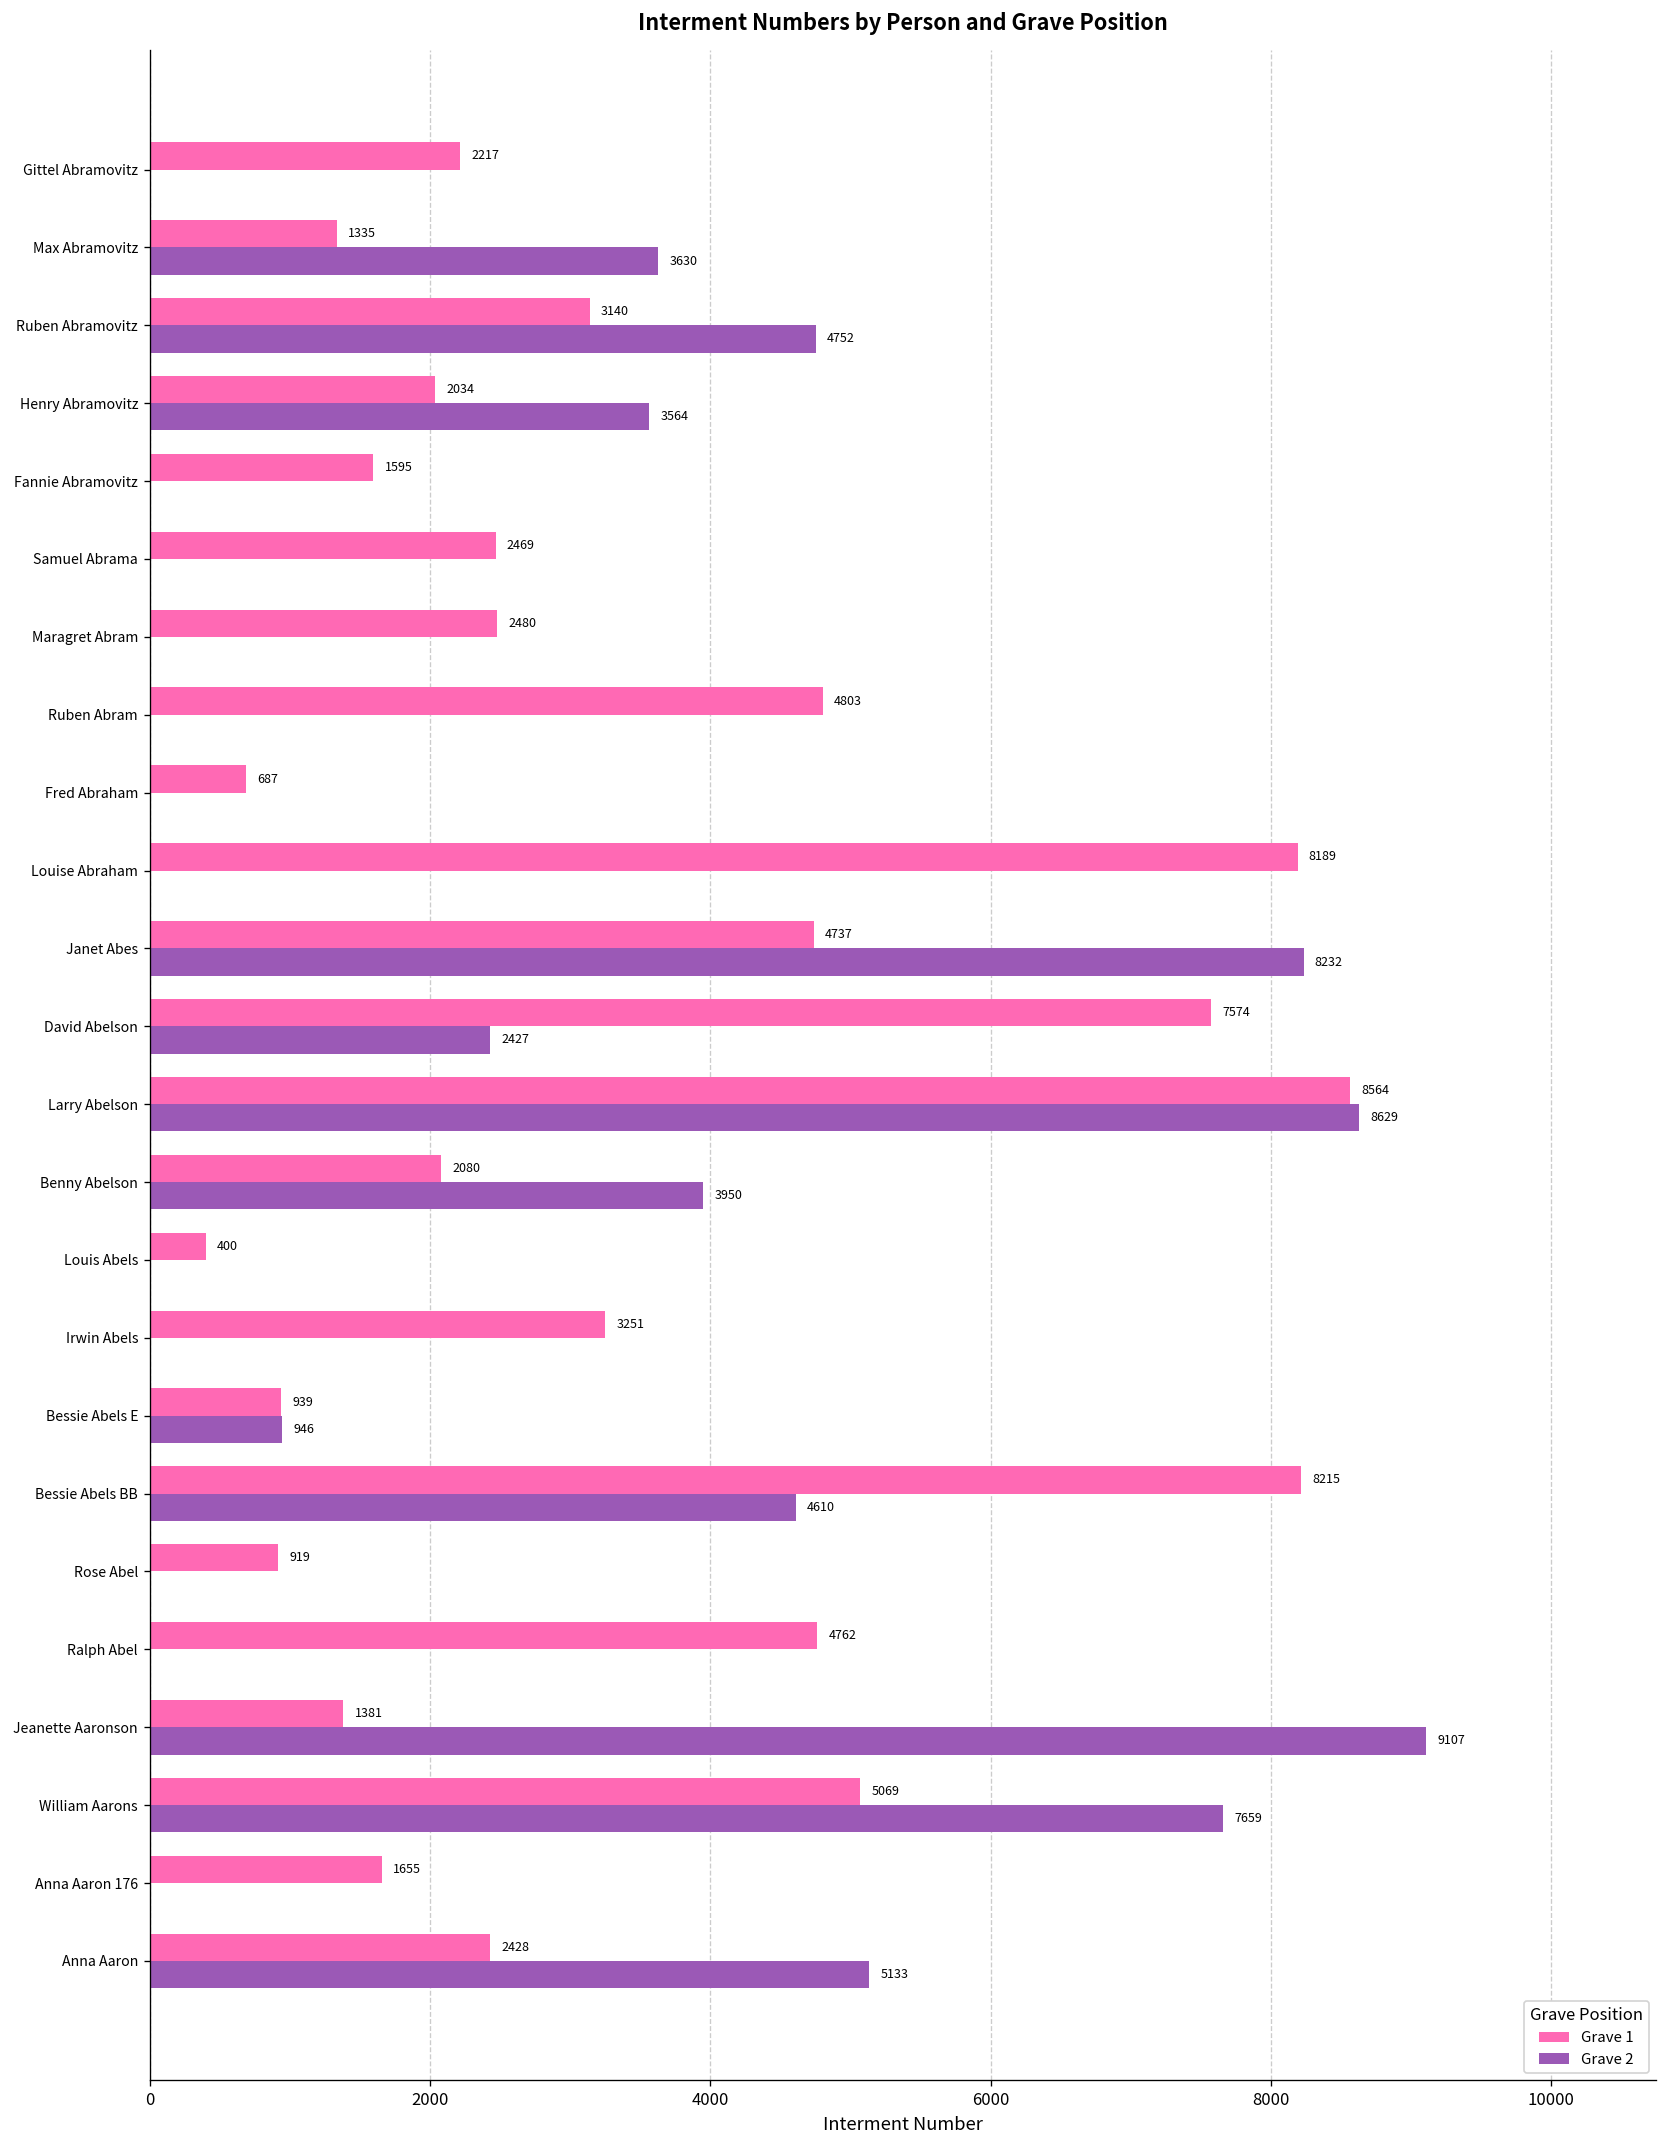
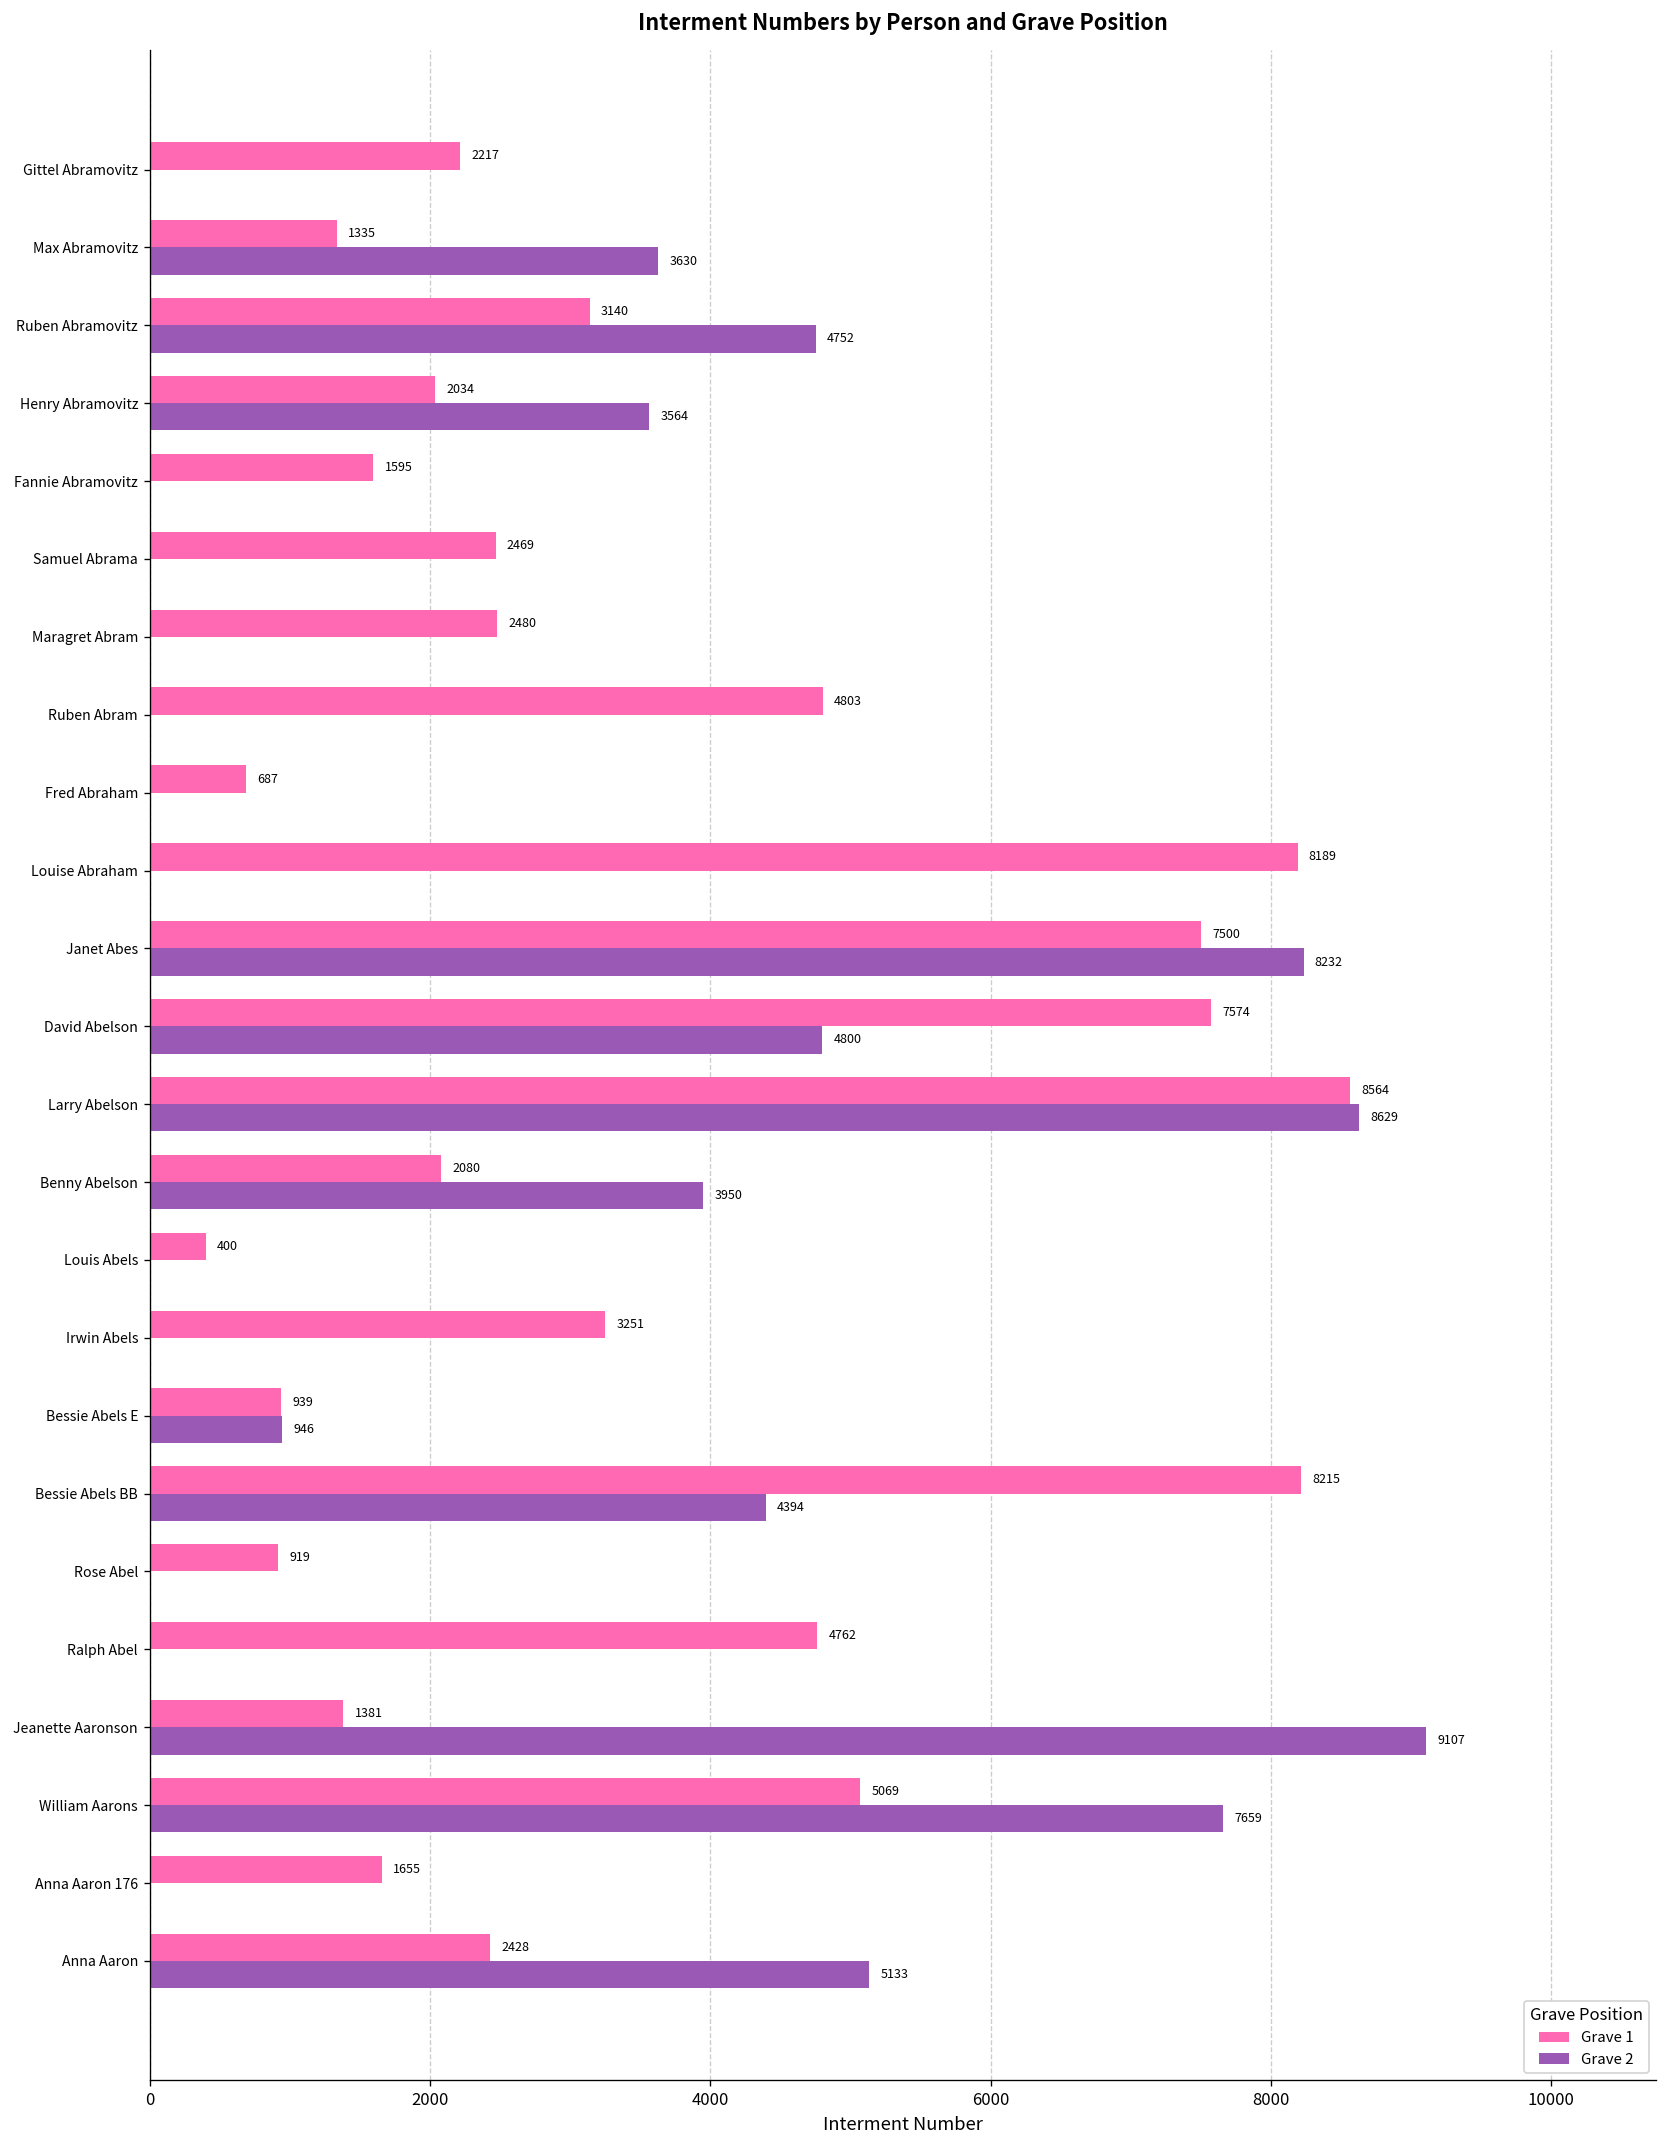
Grave 1, Janet Abes: 4737 -> 7500
Grave 2, David Abelson: 2427 -> 4800
Grave 2, Bessie Abels BB: 4610 -> 4394
